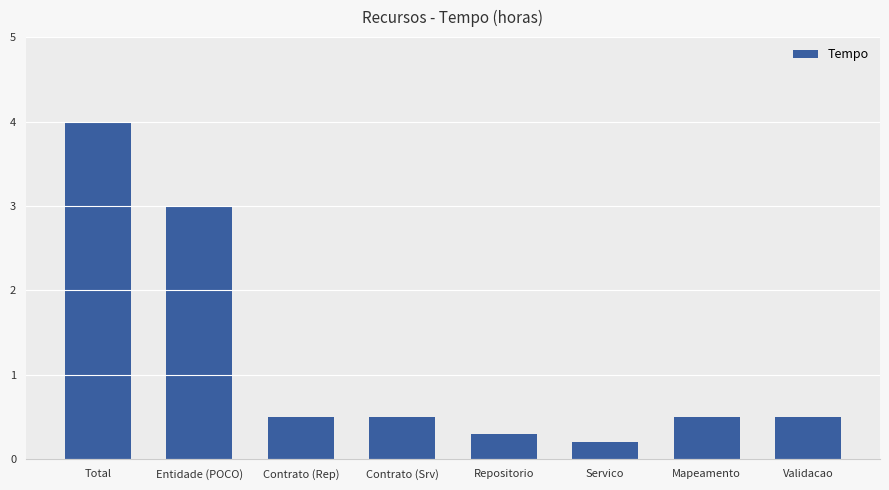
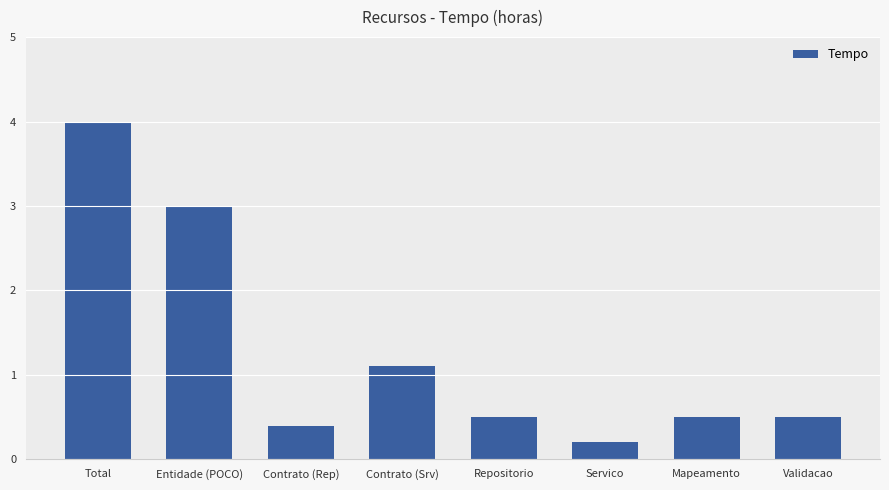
Contrato (Rep): 0.5 -> 0.4
Contrato (Srv): 0.5 -> 1.1
Repositorio: 0.3 -> 0.5
